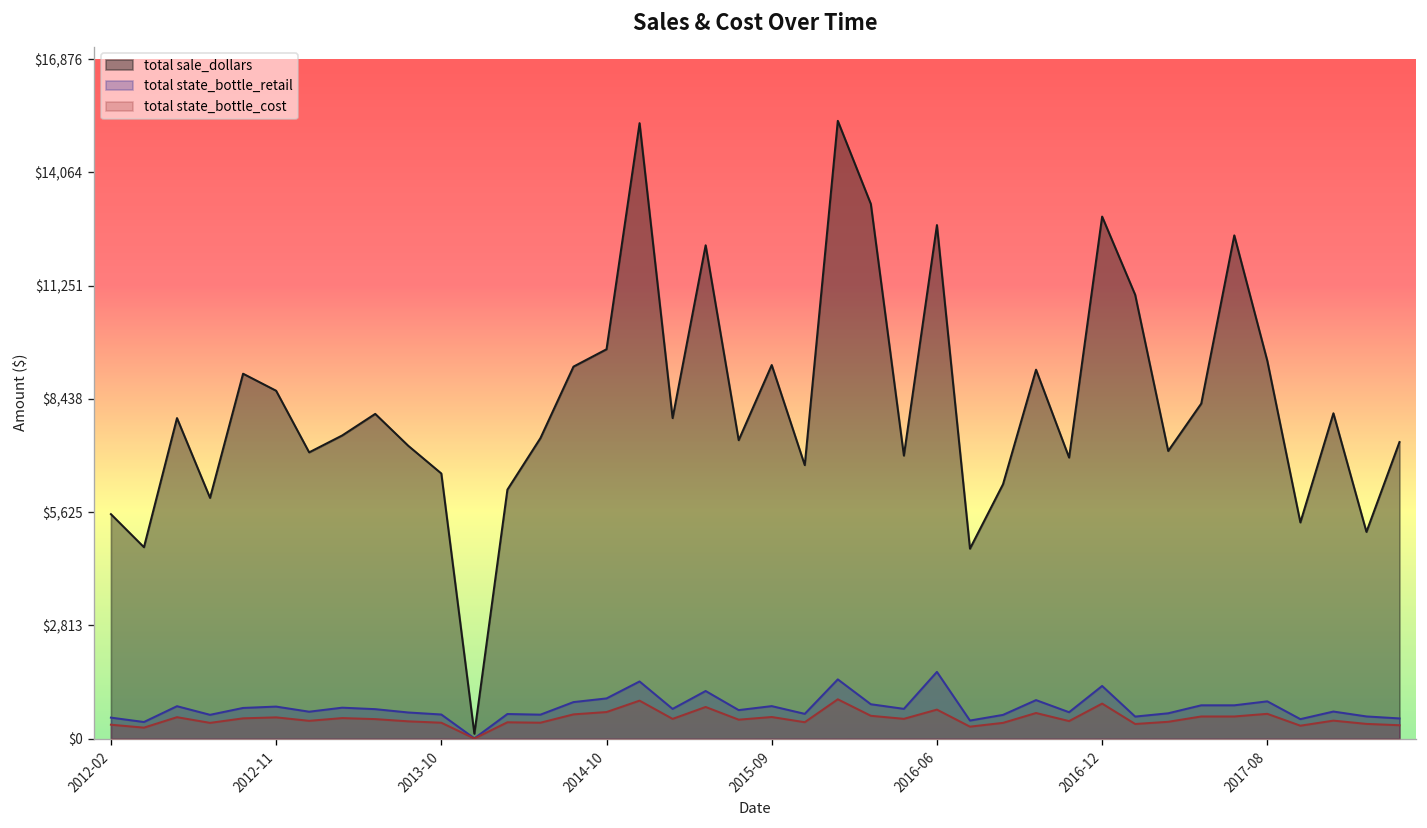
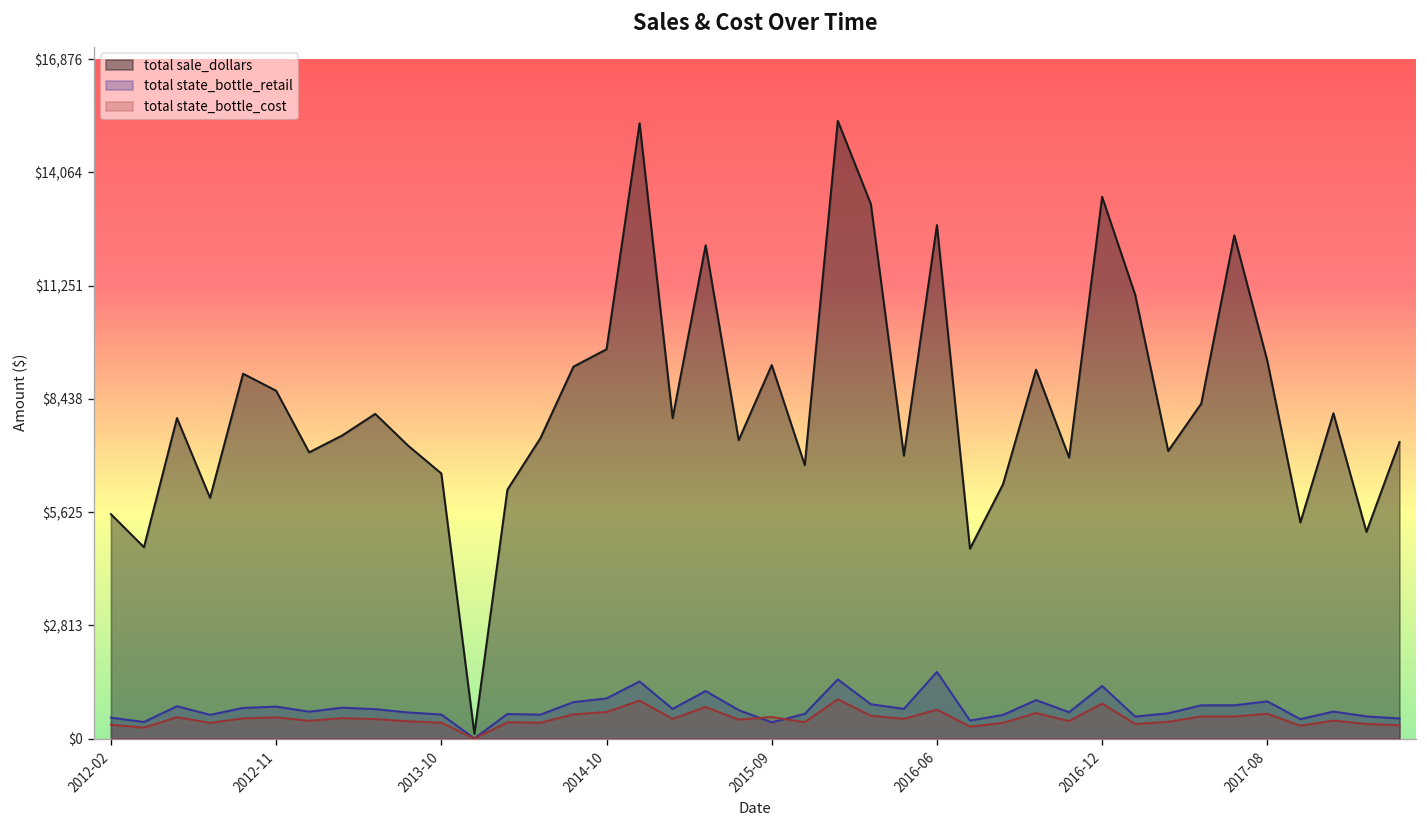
total state_bottle_retail, 2015-09: $800 -> $400
total sale_dollars, 2016-12: $13,000 -> $13,500
